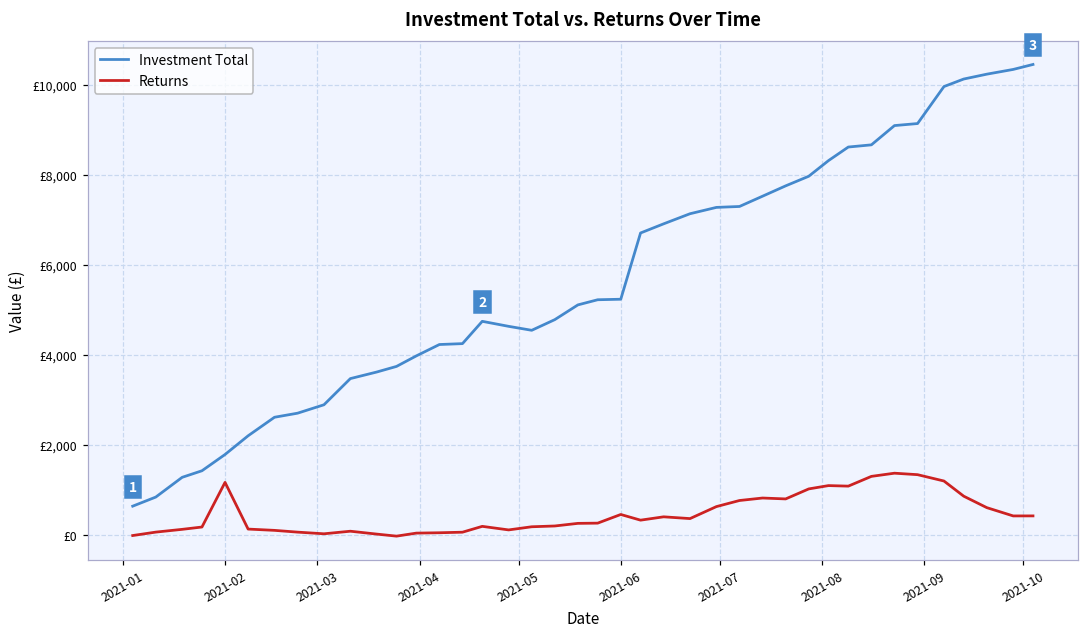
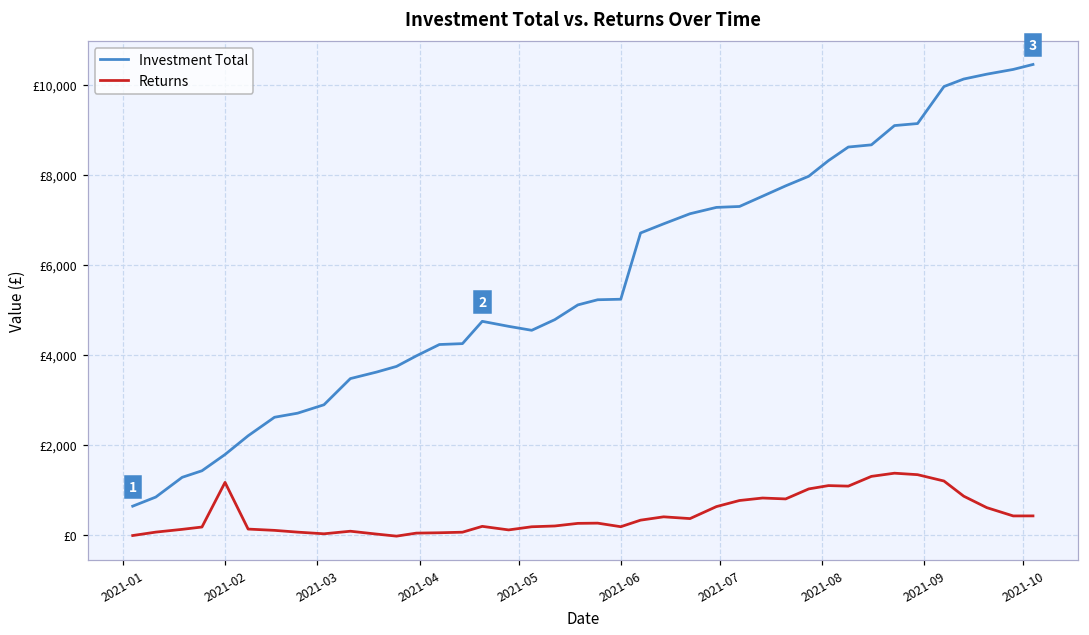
Returns, 2021-06: £500 -> £200
